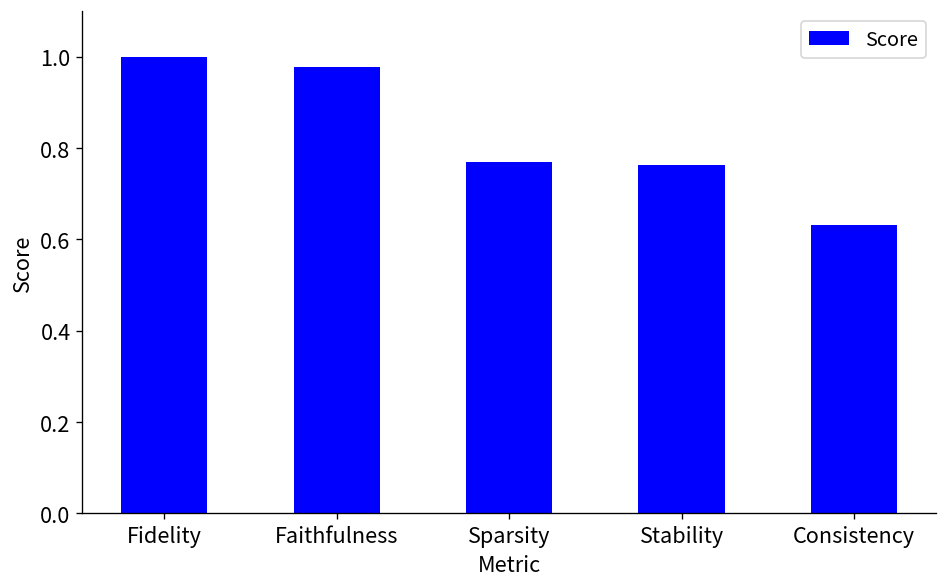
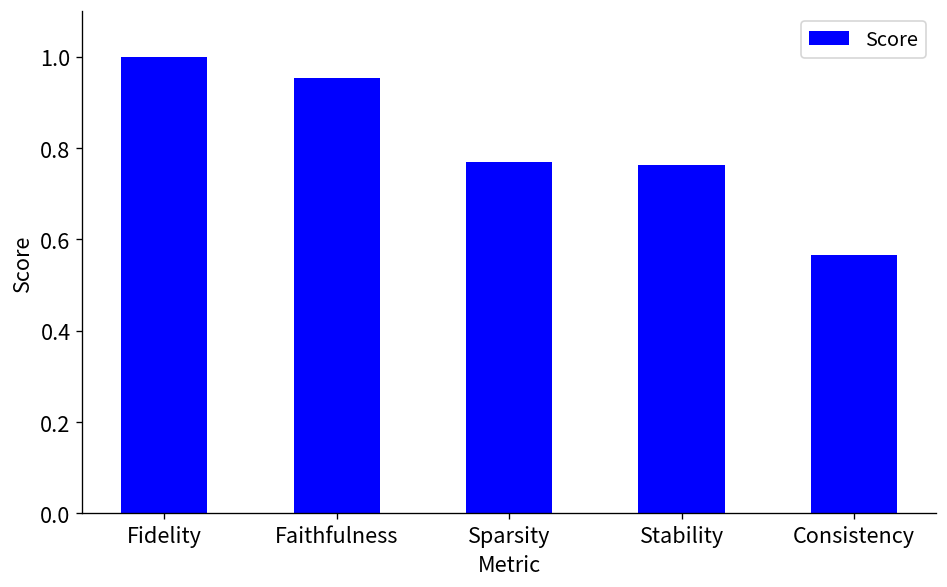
Faithfulness: 0.98 -> 0.95
Consistency: 0.63 -> 0.57
